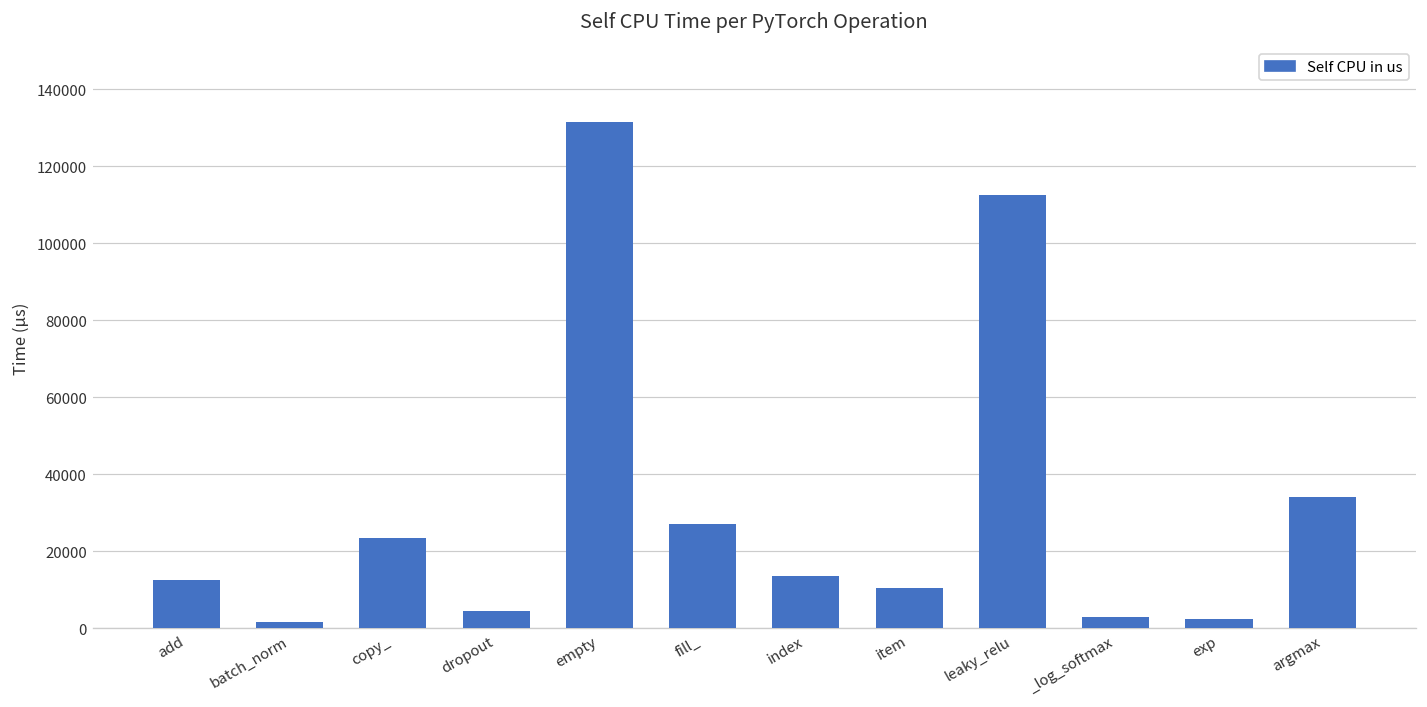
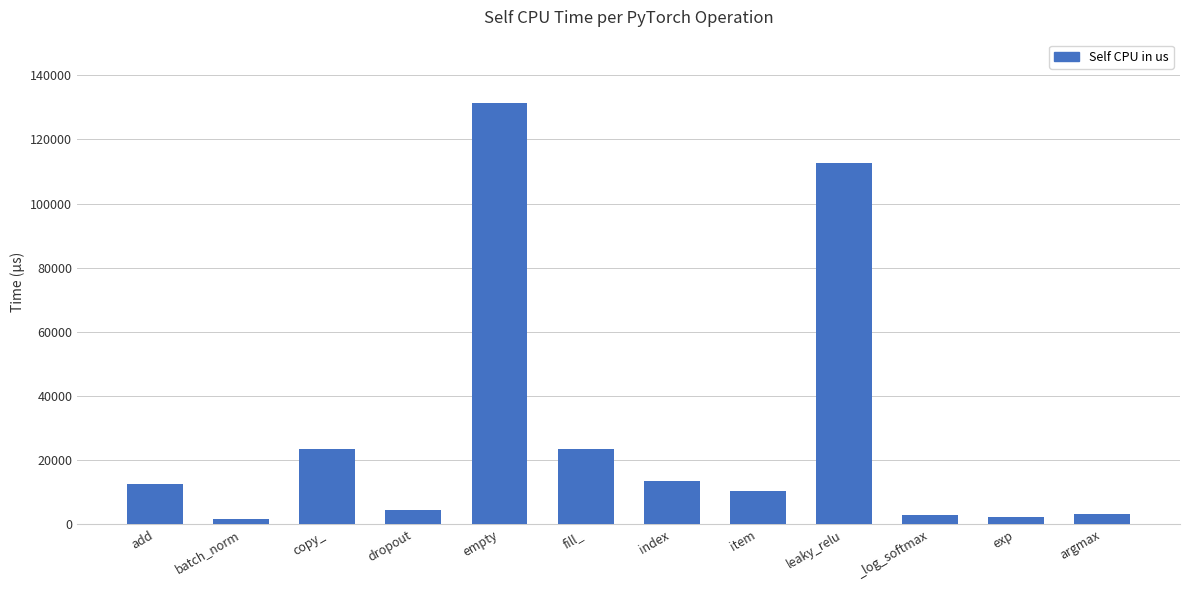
fill_: 27000 -> 24000
argmax: 34000 -> 3000
